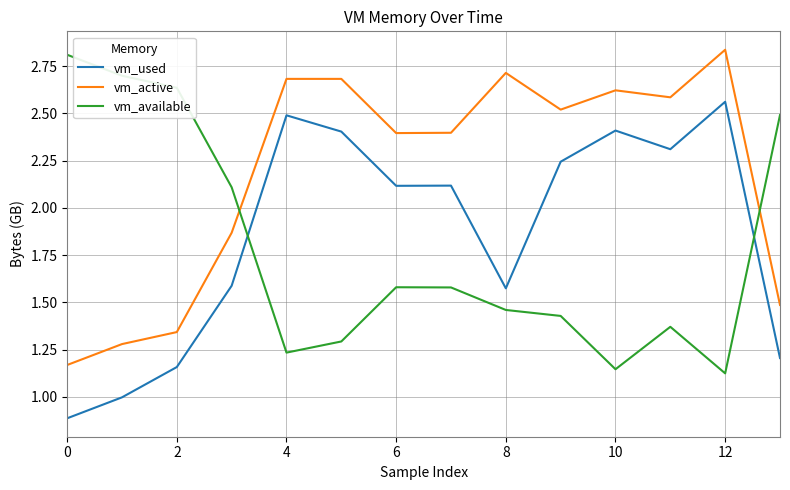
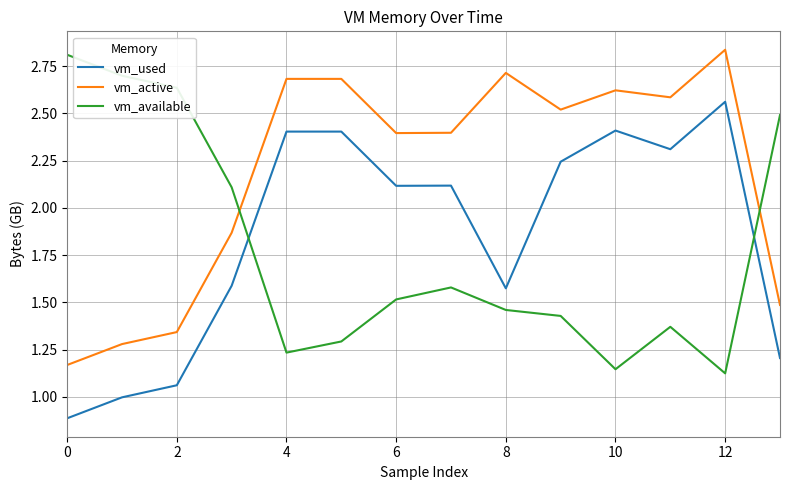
vm_used, 2: 1.16 -> 1.06
vm_used, 4: 2.49 -> 2.40
vm_available, 6: 1.58 -> 1.52
